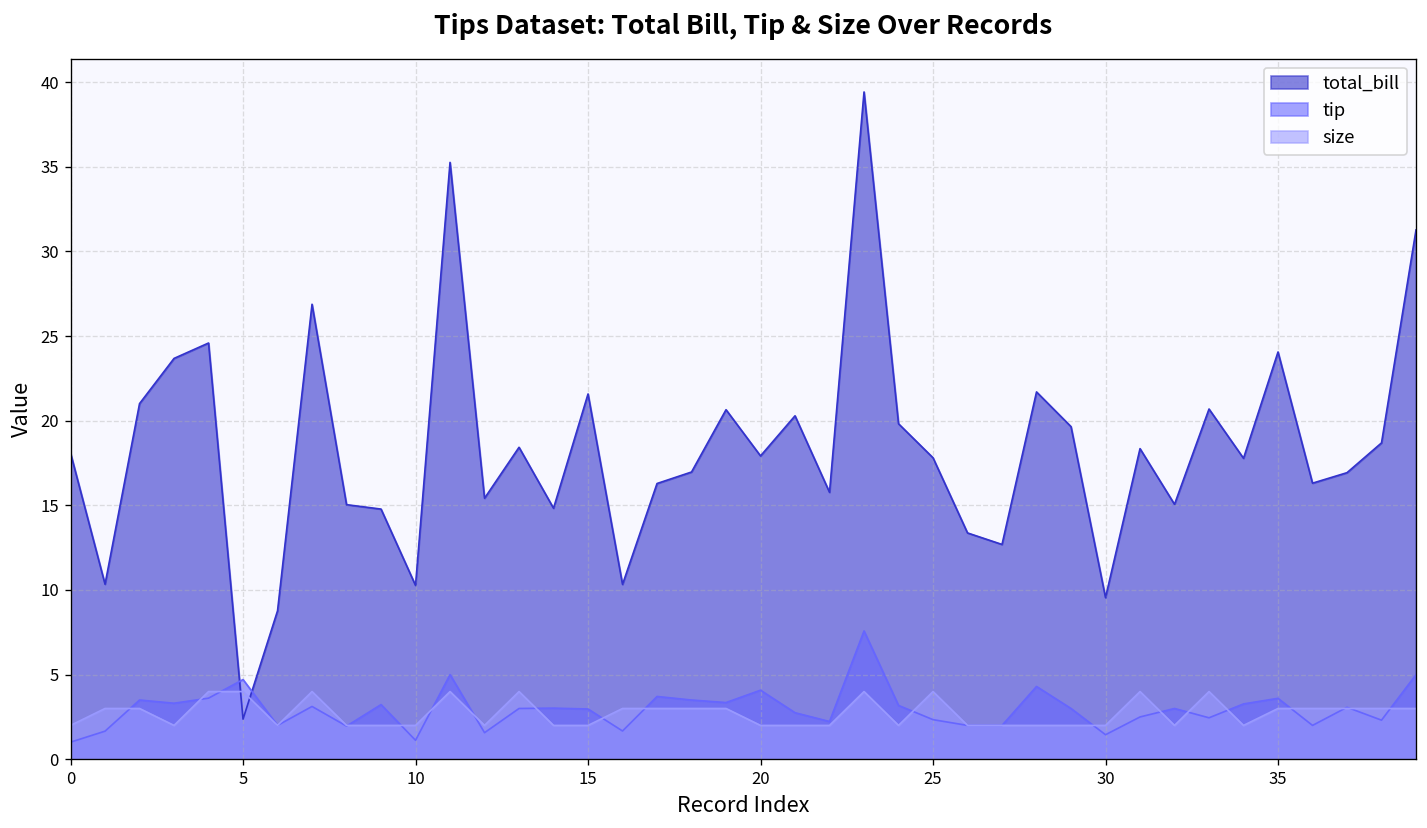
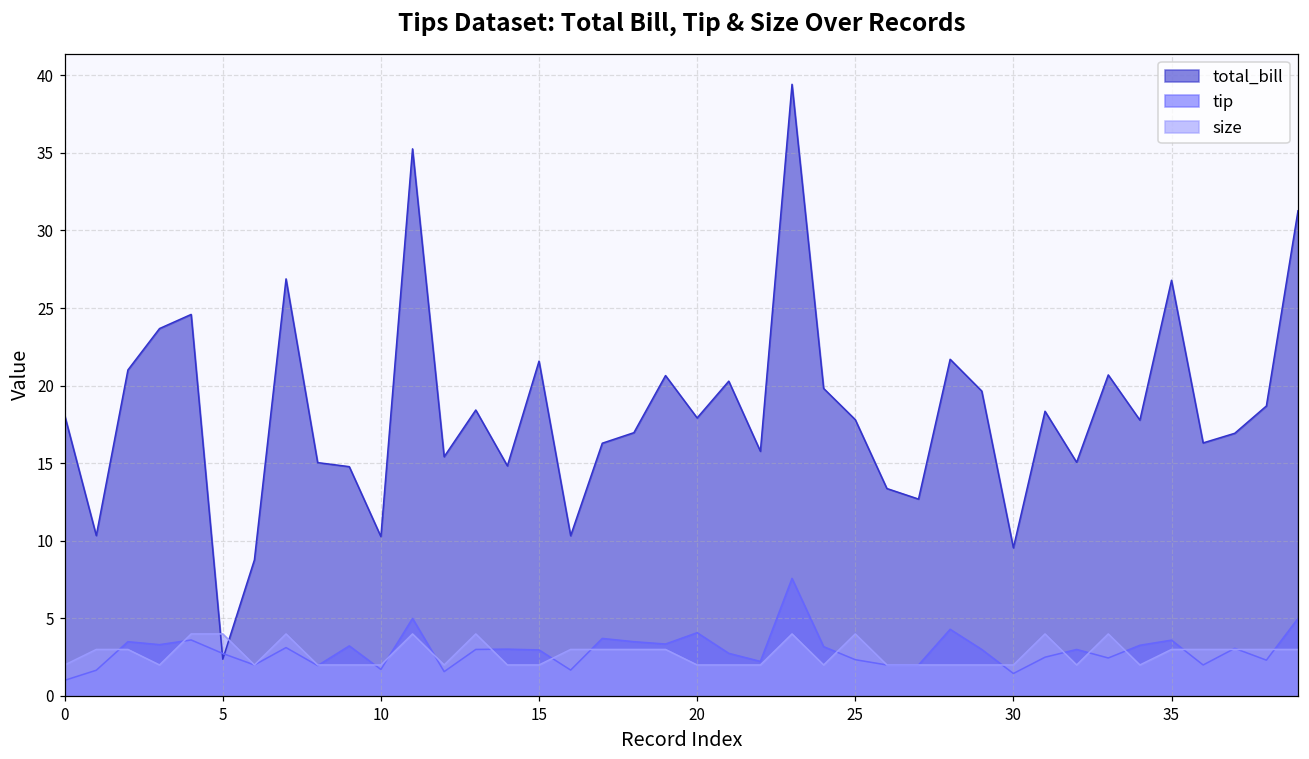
tip, 5: 4.7 -> 2.7
tip, 10: 1.1 -> 1.7
total_bill, 35: 24.1 -> 26.8
